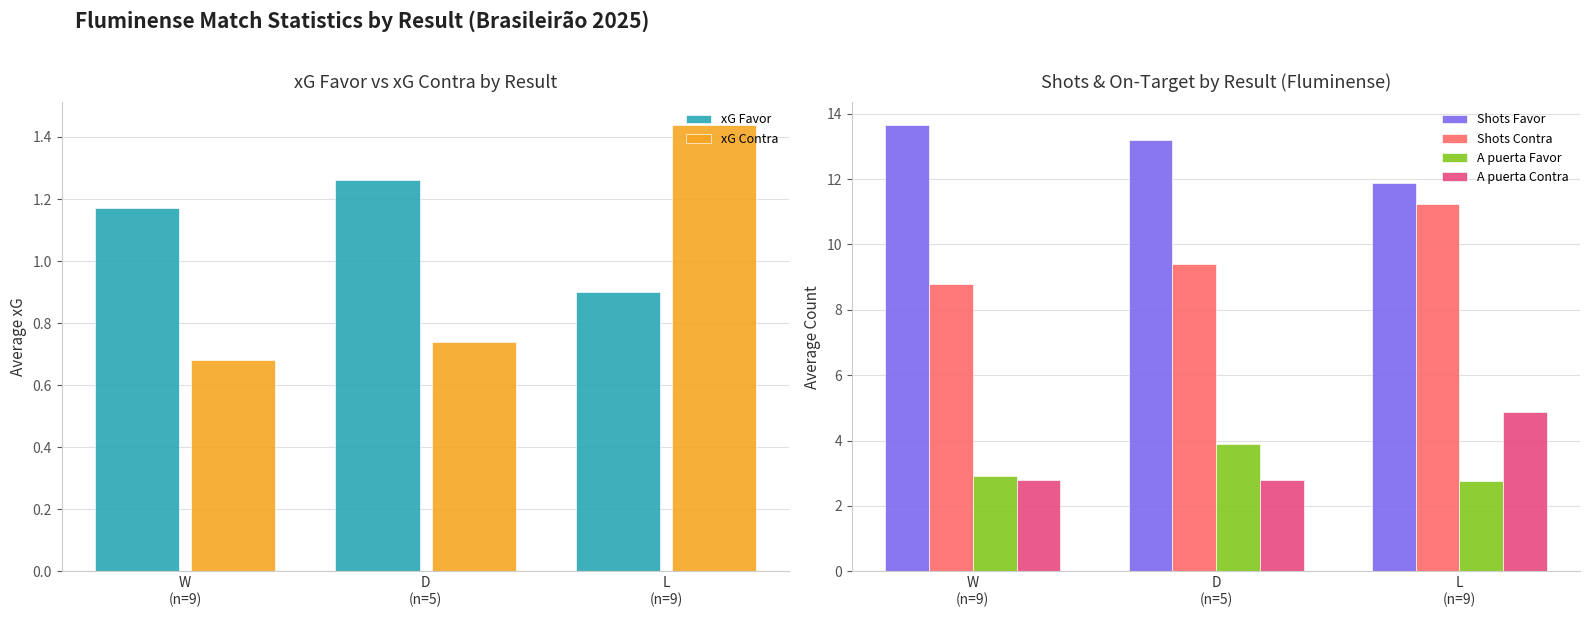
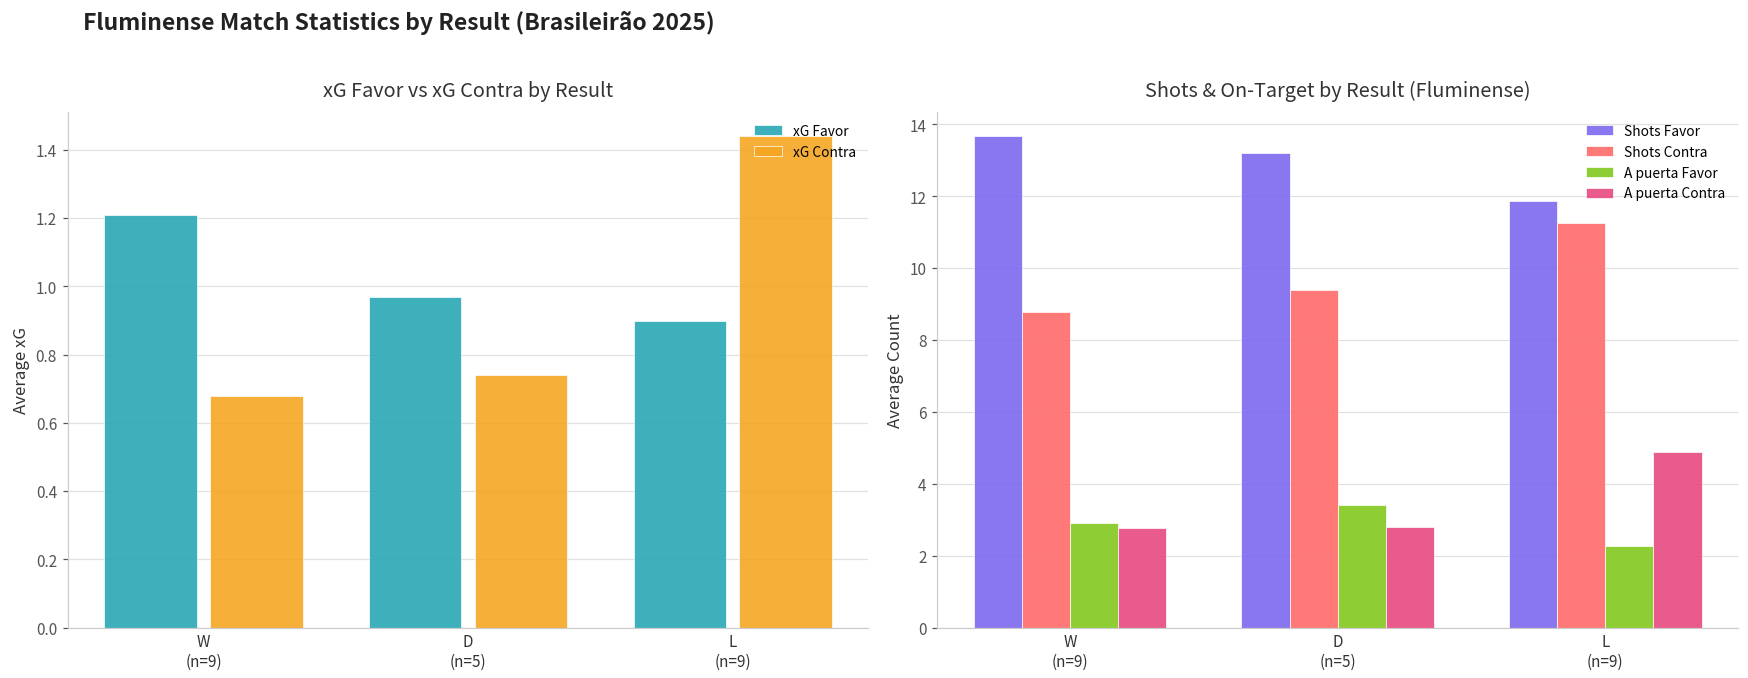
xG Favor vs xG Contra by Result, xG Favor, W (n=9): 1.17 -> 1.21
xG Favor vs xG Contra by Result, xG Favor, D (n=5): 1.26 -> 0.97
Shots & On-Target by Result (Fluminense), A puerta Favor, D (n=5): 3.9 -> 3.4
Shots & On-Target by Result (Fluminense), A puerta Favor, L (n=9): 2.8 -> 2.3
